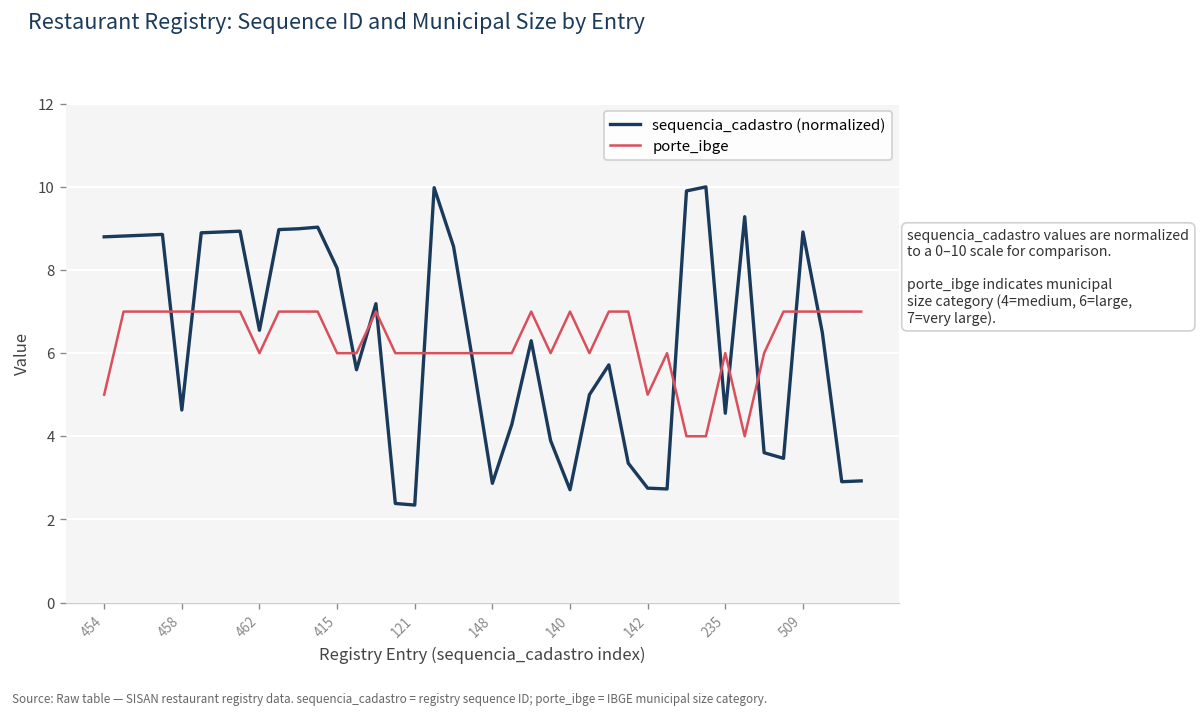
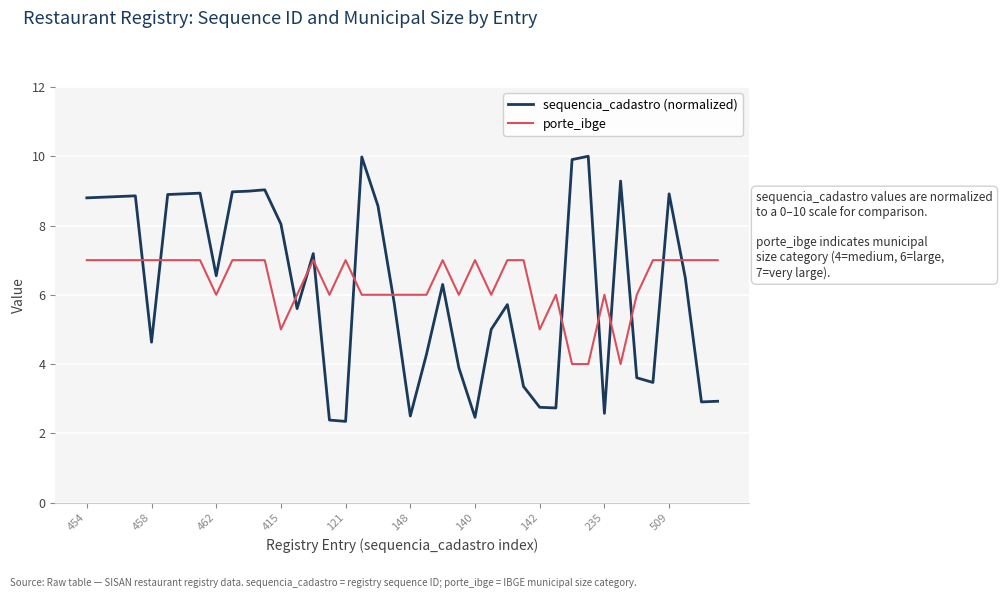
porte_ibge, 454: 5 -> 7
porte_ibge, 415: 6 -> 5
porte_ibge, 121: 6 -> 7
sequencia_cadastro (normalized), 148: 2.9 -> 2.5
sequencia_cadastro (normalized), 140: 2.7 -> 2.5
sequencia_cadastro (normalized), 235: 4.6 -> 2.6
